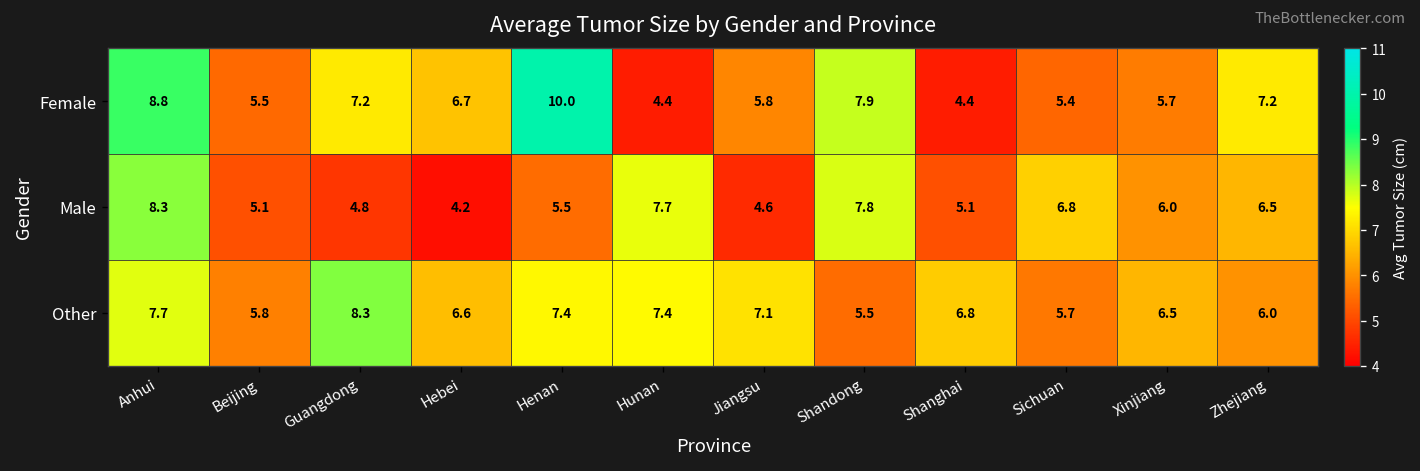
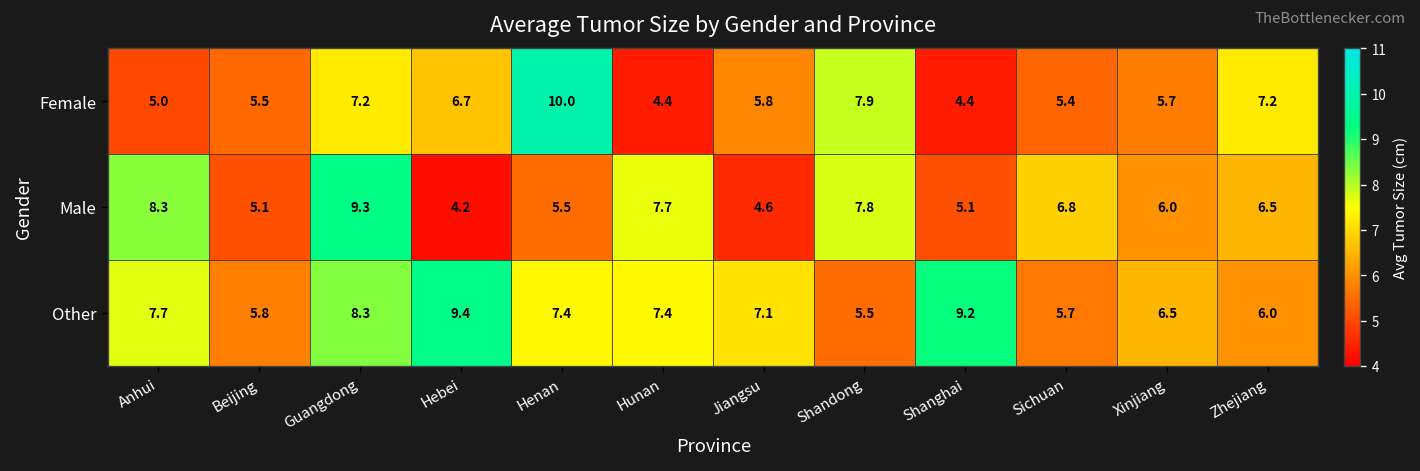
Female, Anhui: 8.8 -> 5.0
Male, Guangdong: 4.8 -> 9.3
Other, Hebei: 6.6 -> 9.4
Other, Shanghai: 6.8 -> 9.2
